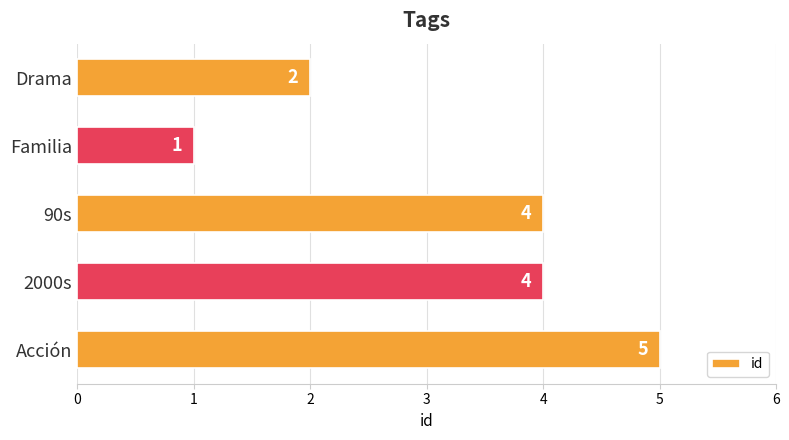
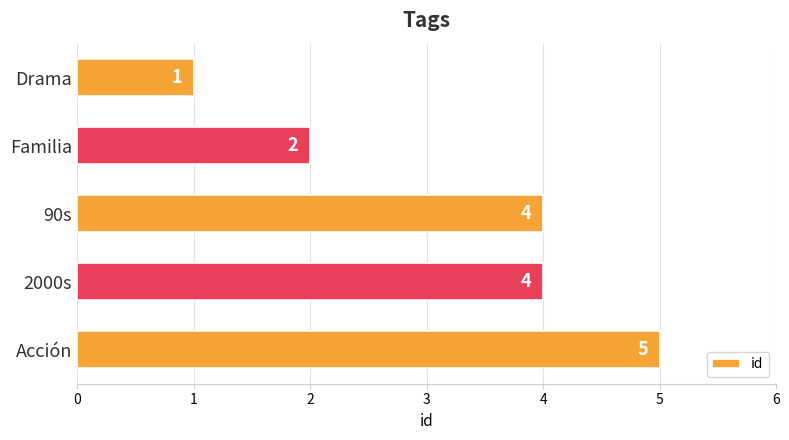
Drama: 2 -> 1
Familia: 1 -> 2
